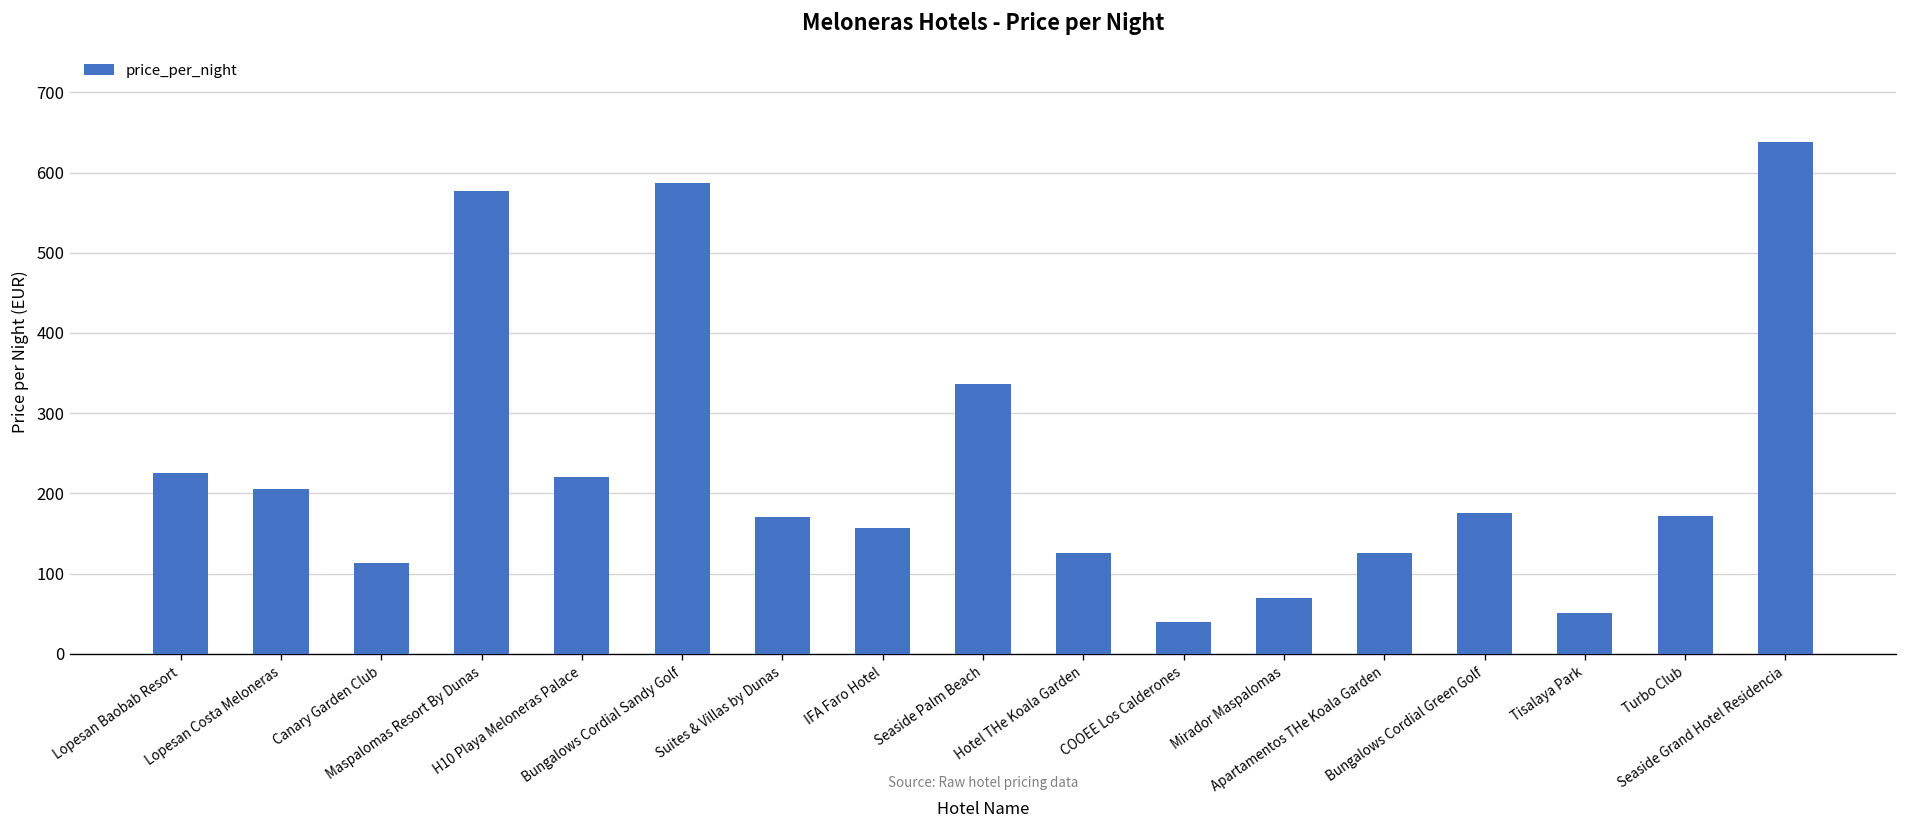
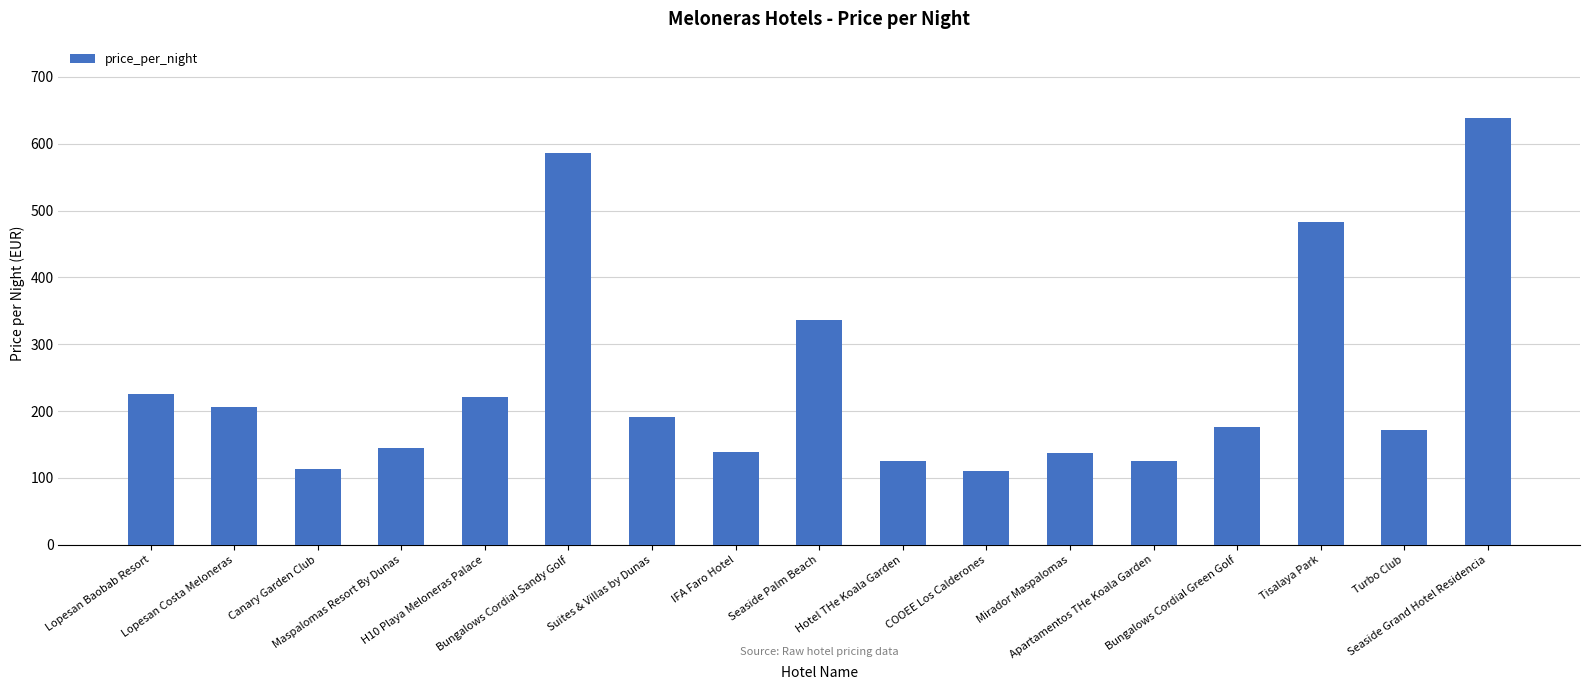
Maspalomas Resort By Dunas: 580 -> 150
Suites & Villas by Dunas: 170 -> 190
IFA Faro Hotel: 160 -> 140
COOEE Los Calderones: 40 -> 110
Mirador Maspalomas: 70 -> 140
Tisalaya Park: 50 -> 480
